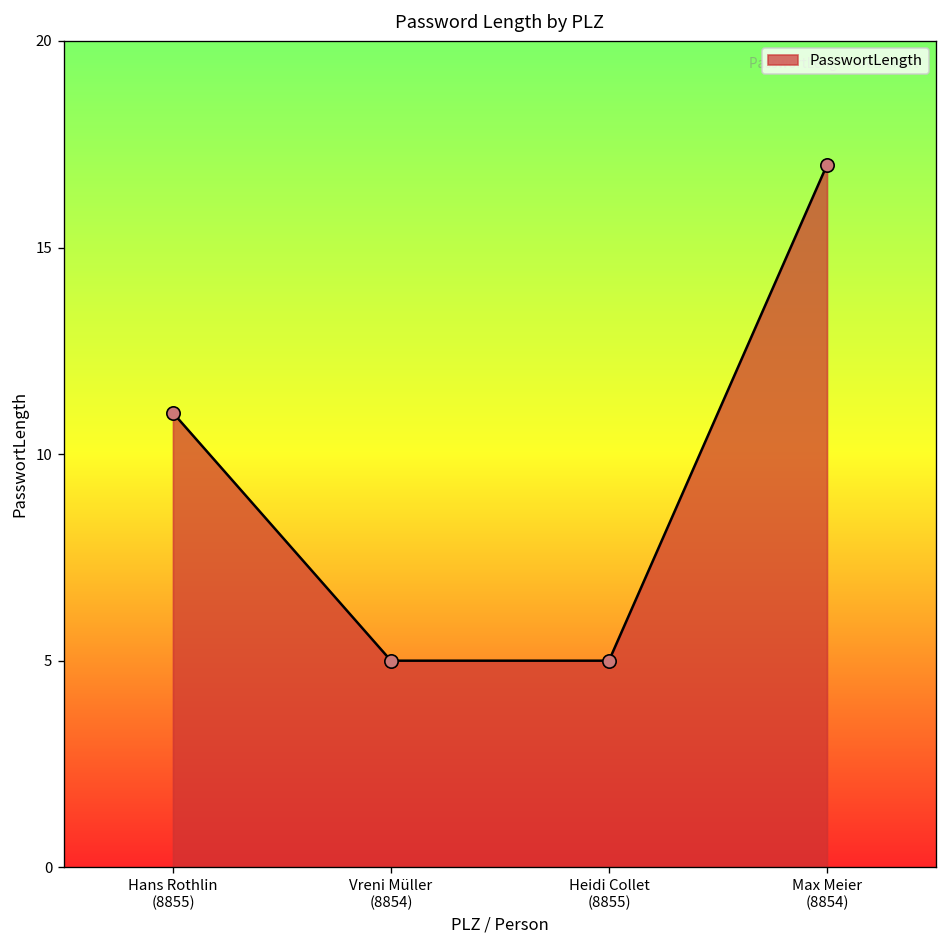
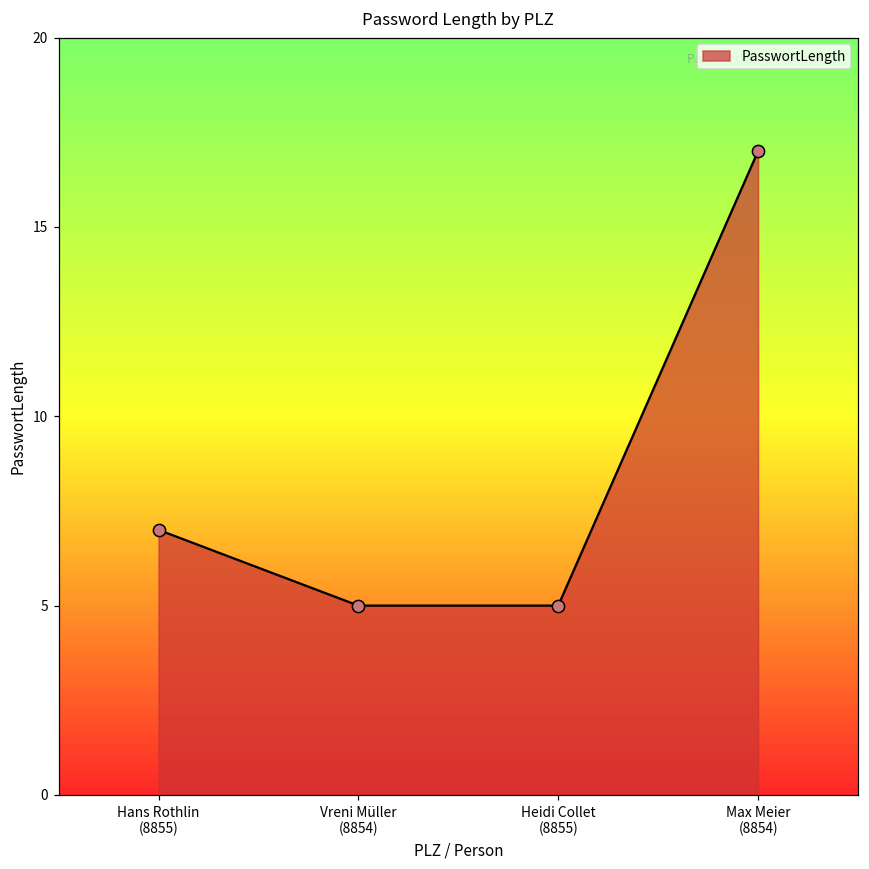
Hans Rothlin (8855): 11 -> 7
